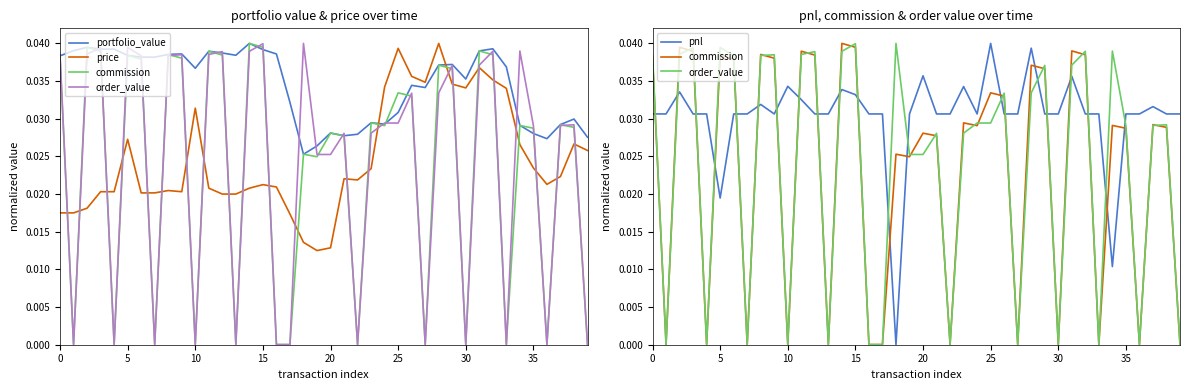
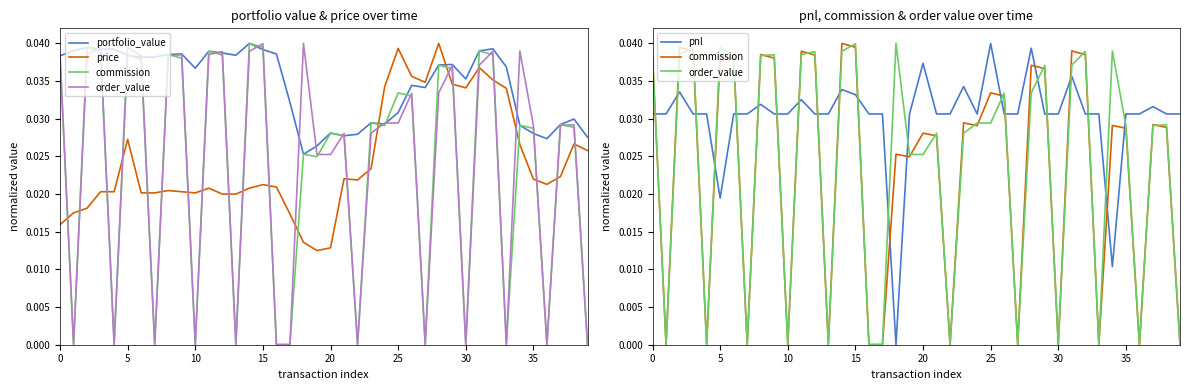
portfolio value & price over time, price, 0: 0.018 -> 0.016
portfolio value & price over time, price, 10: 0.031 -> 0.020
portfolio value & price over time, price, 35: 0.023 -> 0.022
pnl, commission & order value over time, pnl, 10: 0.034 -> 0.031
pnl, commission & order value over time, pnl, 20: 0.036 -> 0.037
